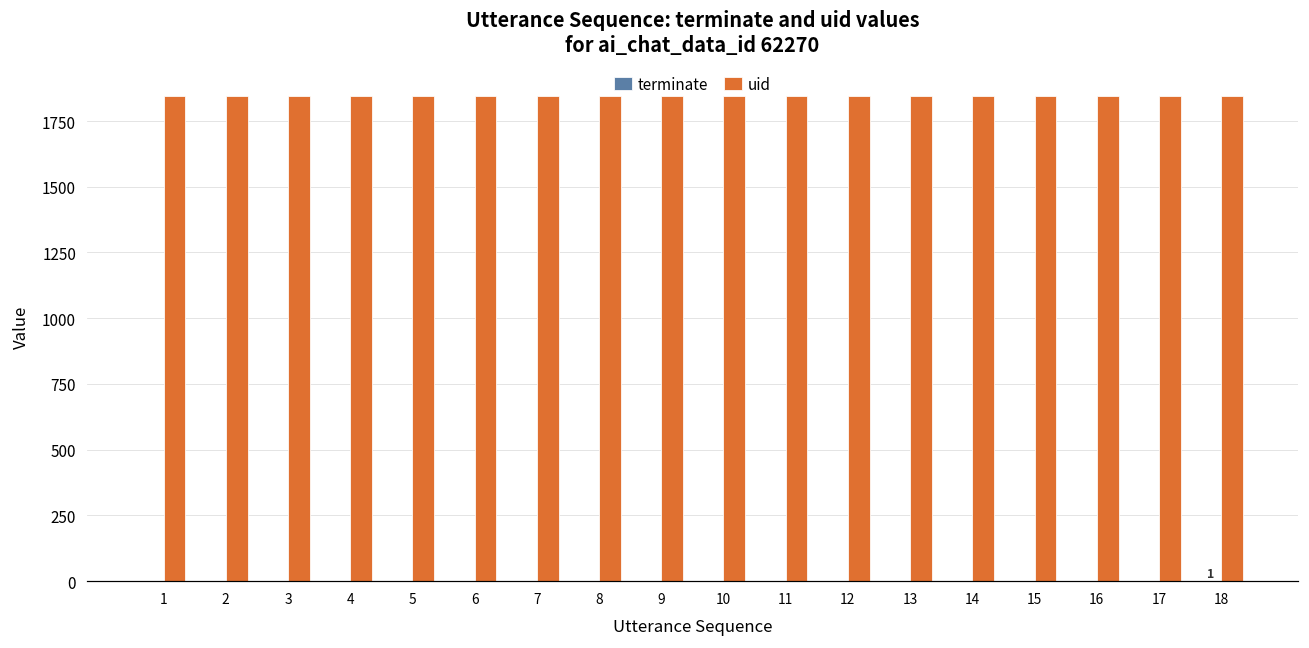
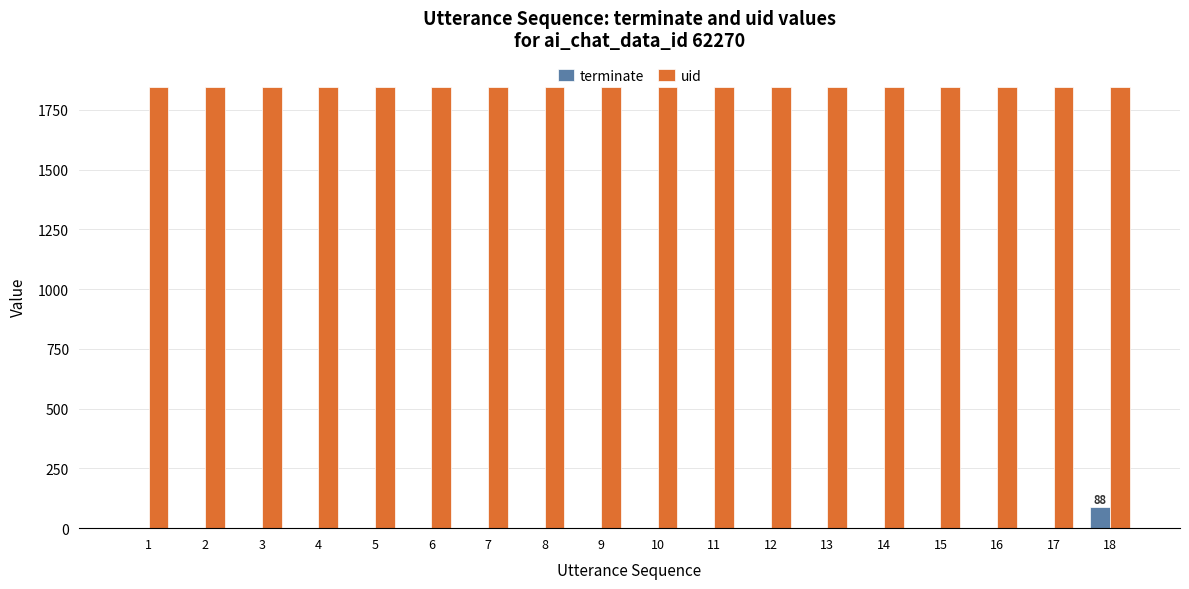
terminate, 18: 1 -> 88
